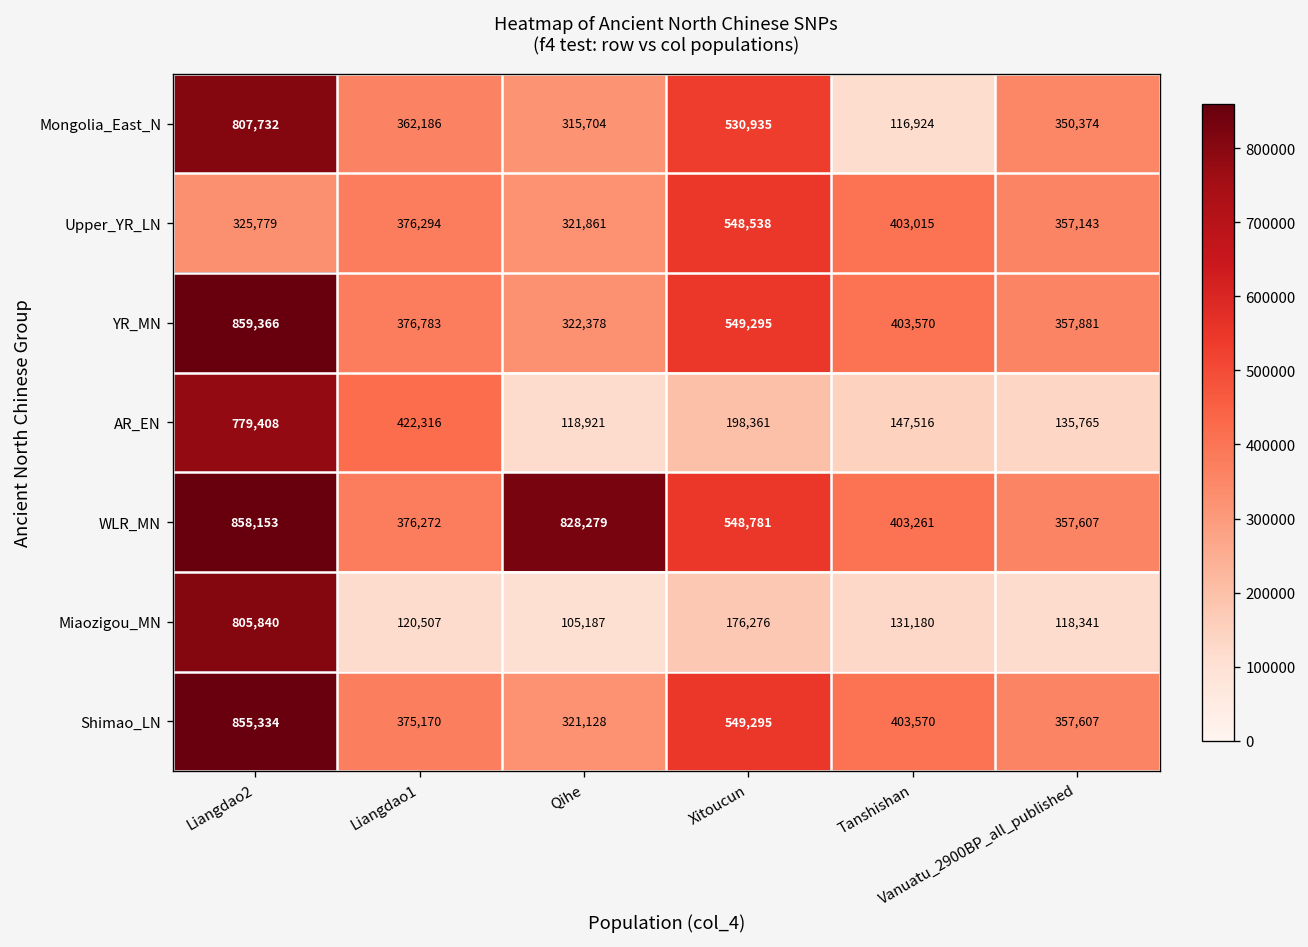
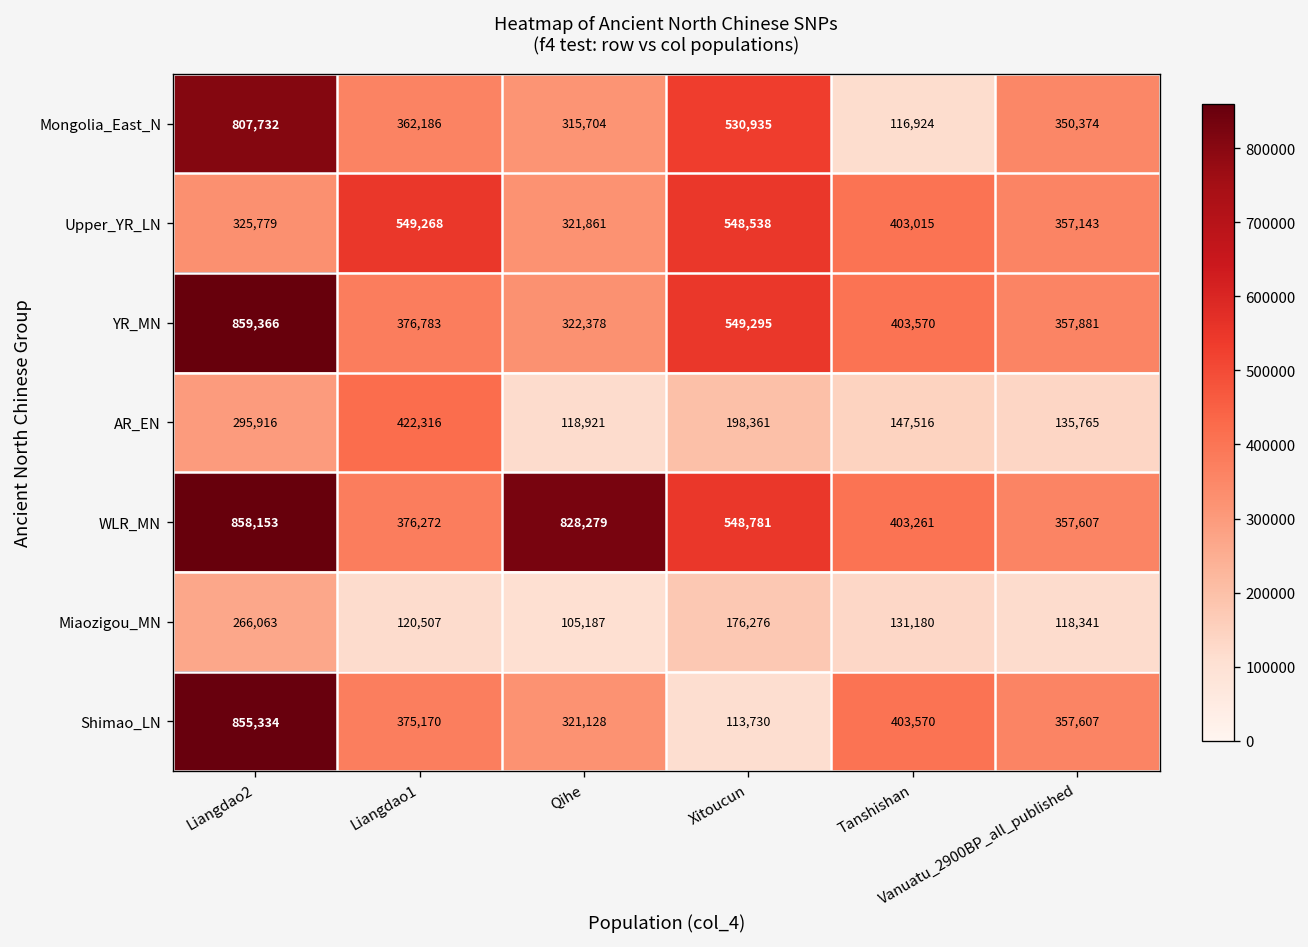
Upper_YR_LN, Liangdao1: 376,294 -> 549,268
AR_EN, Liangdao2: 779,408 -> 295,916
Miaozigou_MN, Liangdao2: 805,840 -> 266,063
Shimao_LN, Xitoucun: 549,295 -> 113,730
